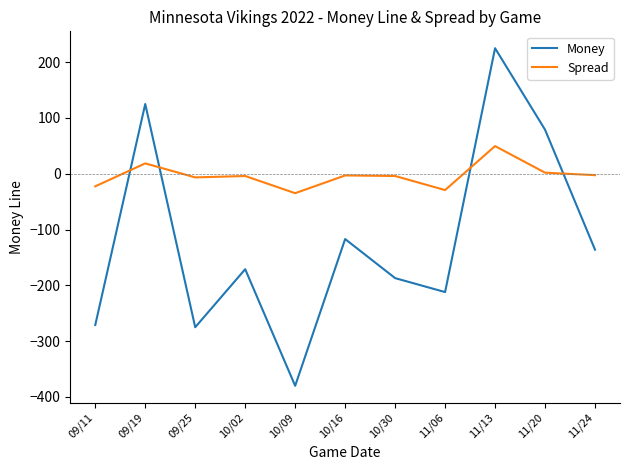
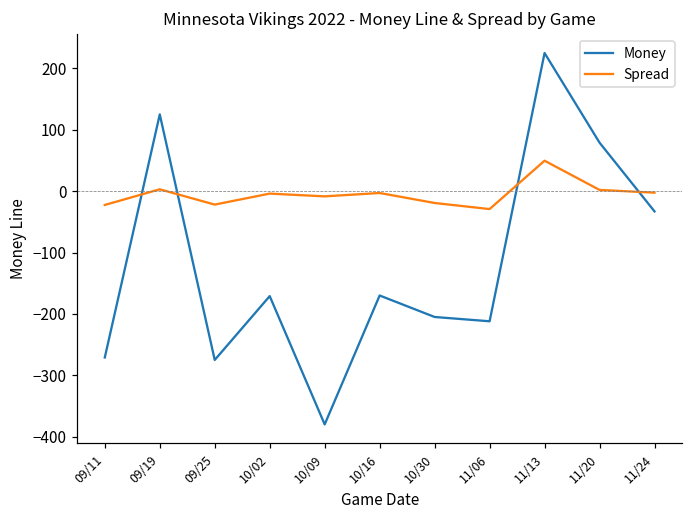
Spread, 09/19: 20 -> 0
Spread, 09/25: -10 -> -20
Spread, 10/09: -30 -> -10
Money, 10/16: -120 -> -170
Money, 10/30: -190 -> -210
Spread, 10/30: 0 -> -20
Money, 11/24: -140 -> -30
